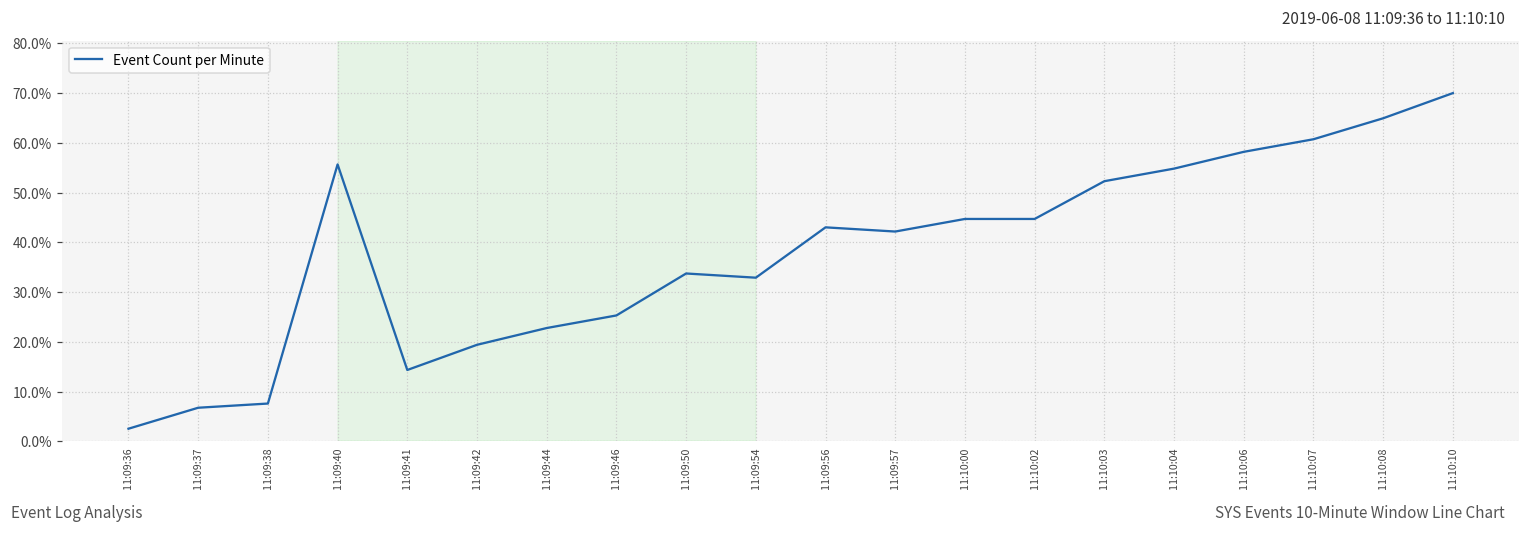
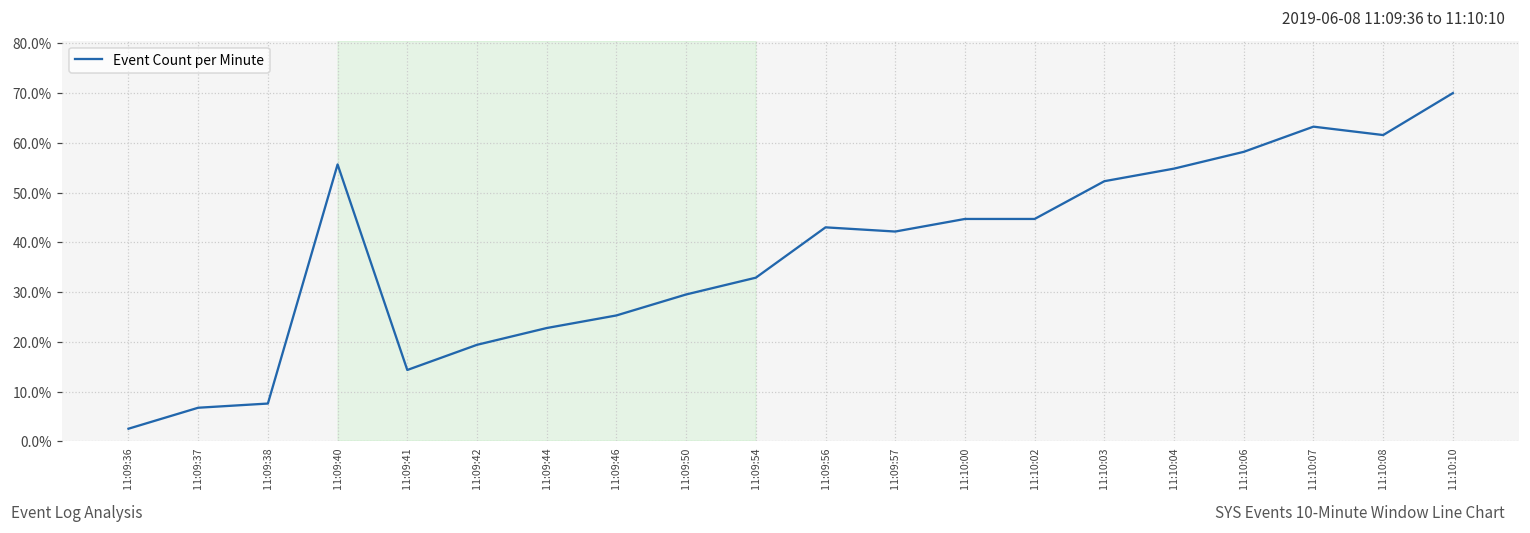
11:09:50: 34% -> 30%
11:10:07: 61% -> 63%
11:10:08: 65% -> 62%
